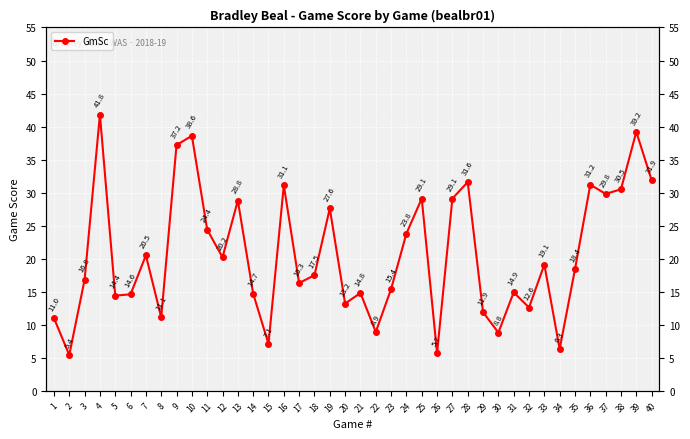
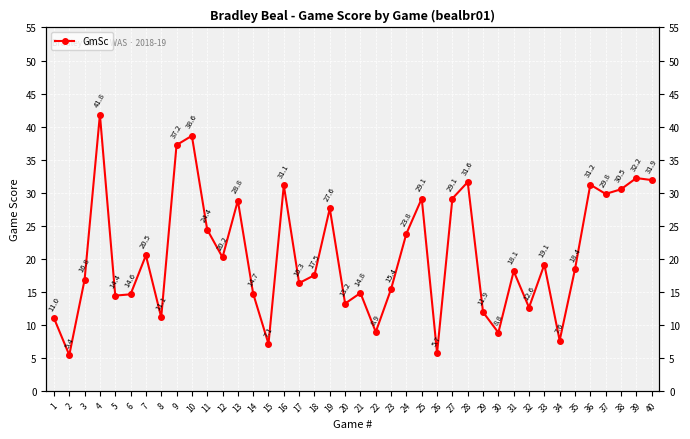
31: 14.9 -> 18.1
34: 6.3 -> 7.6
39: 39.2 -> 32.2
